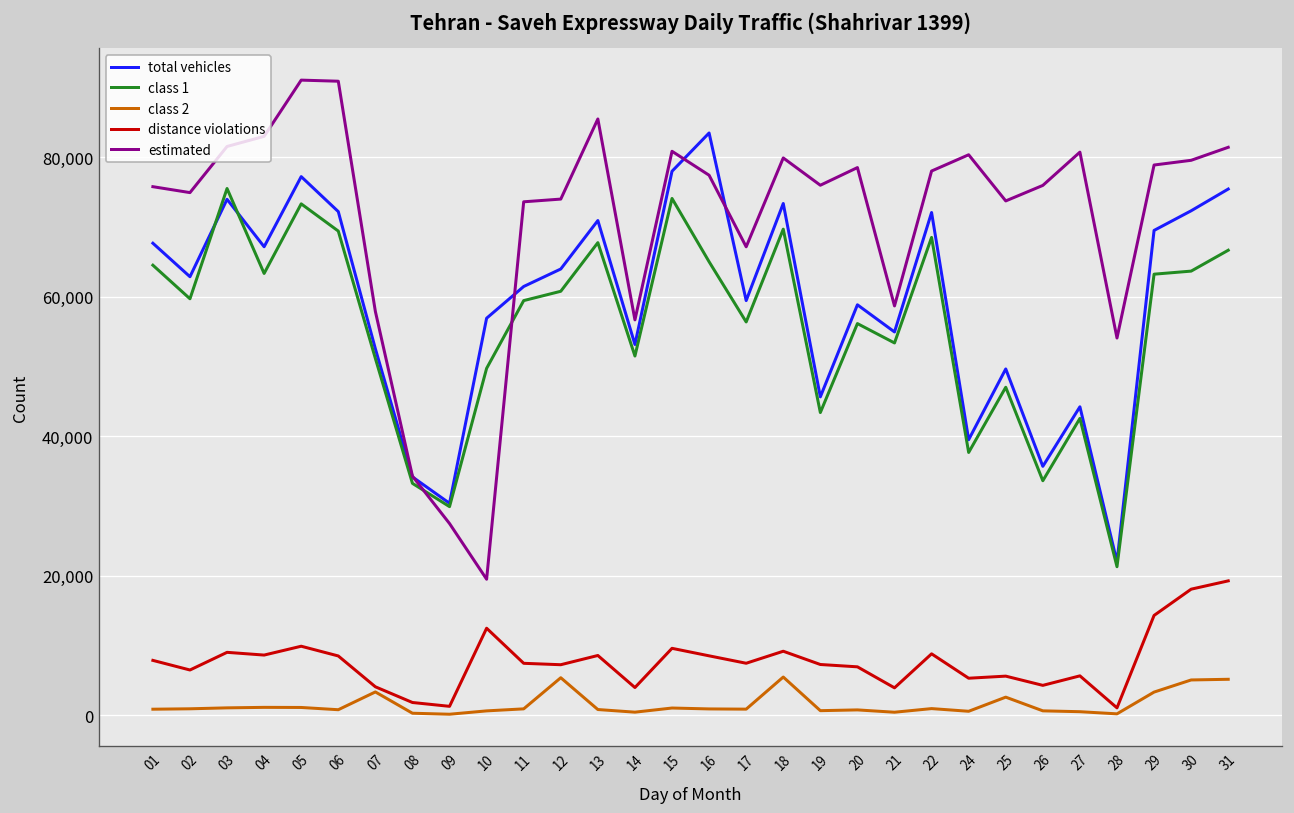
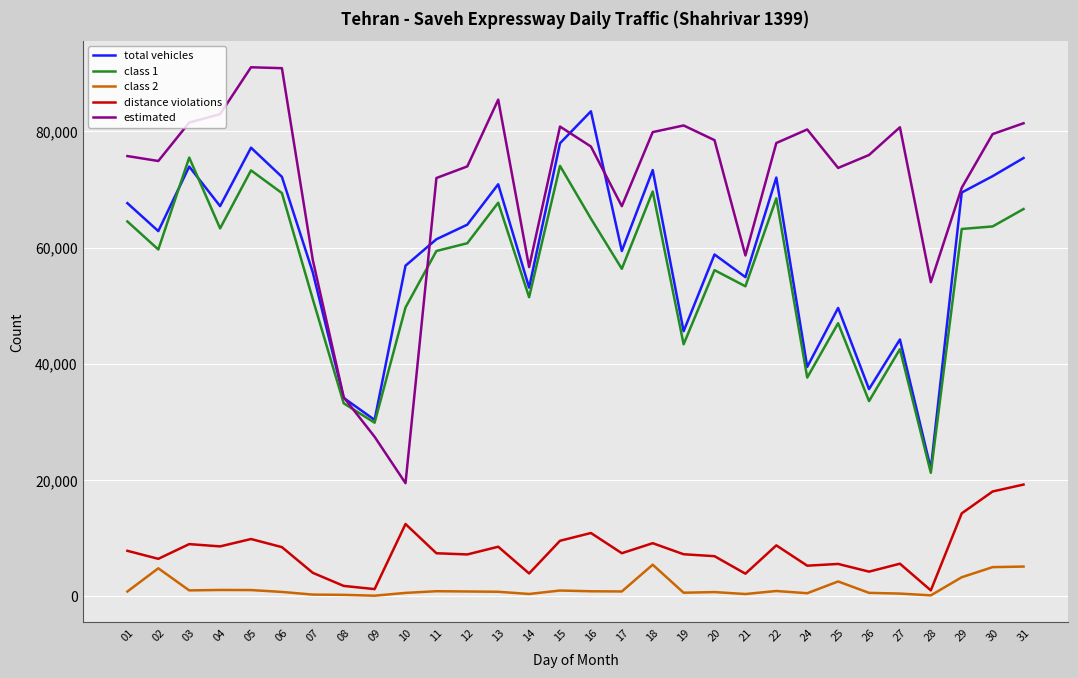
class 2, 02: 1,000 -> 5,000
total vehicles, 07: 53,000 -> 56,000
class 2, 07: 3,000 -> 0
estimated, 11: 74,000 -> 72,000
class 2, 12: 5,000 -> 1,000
distance violations, 16: 9,000 -> 11,000
estimated, 19: 76,000 -> 81,000
estimated, 29: 79,000 -> 70,000
